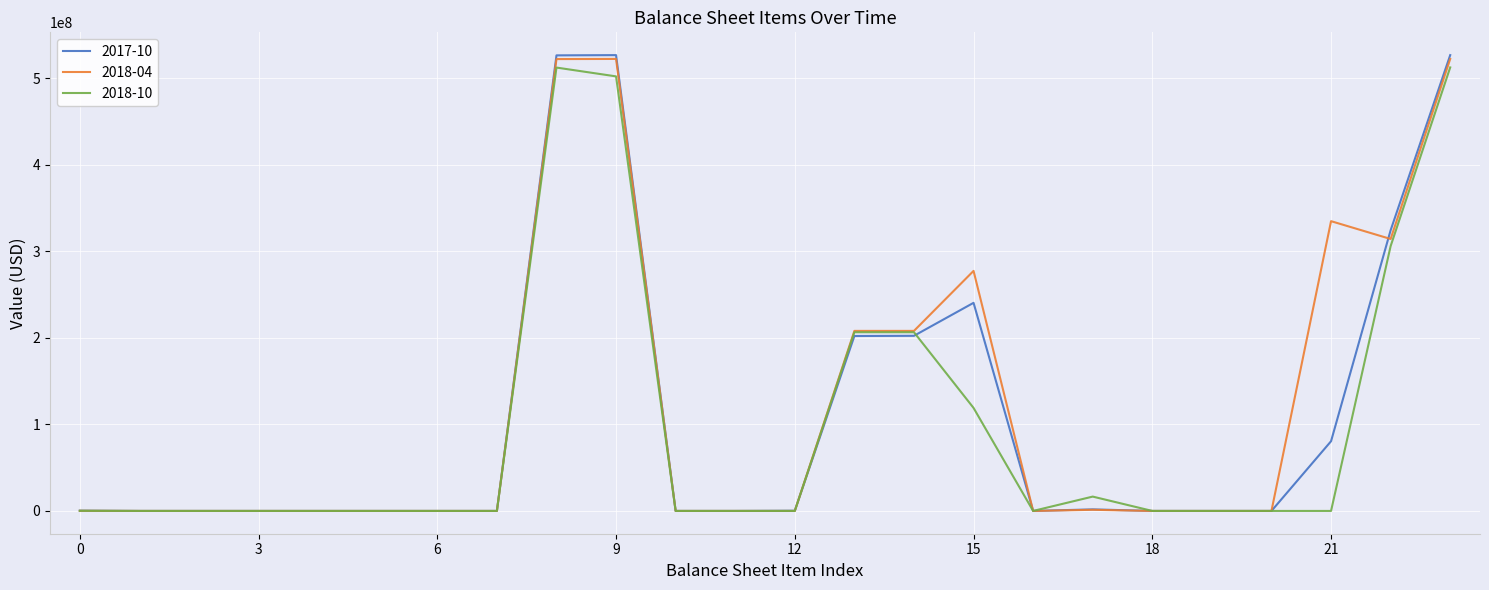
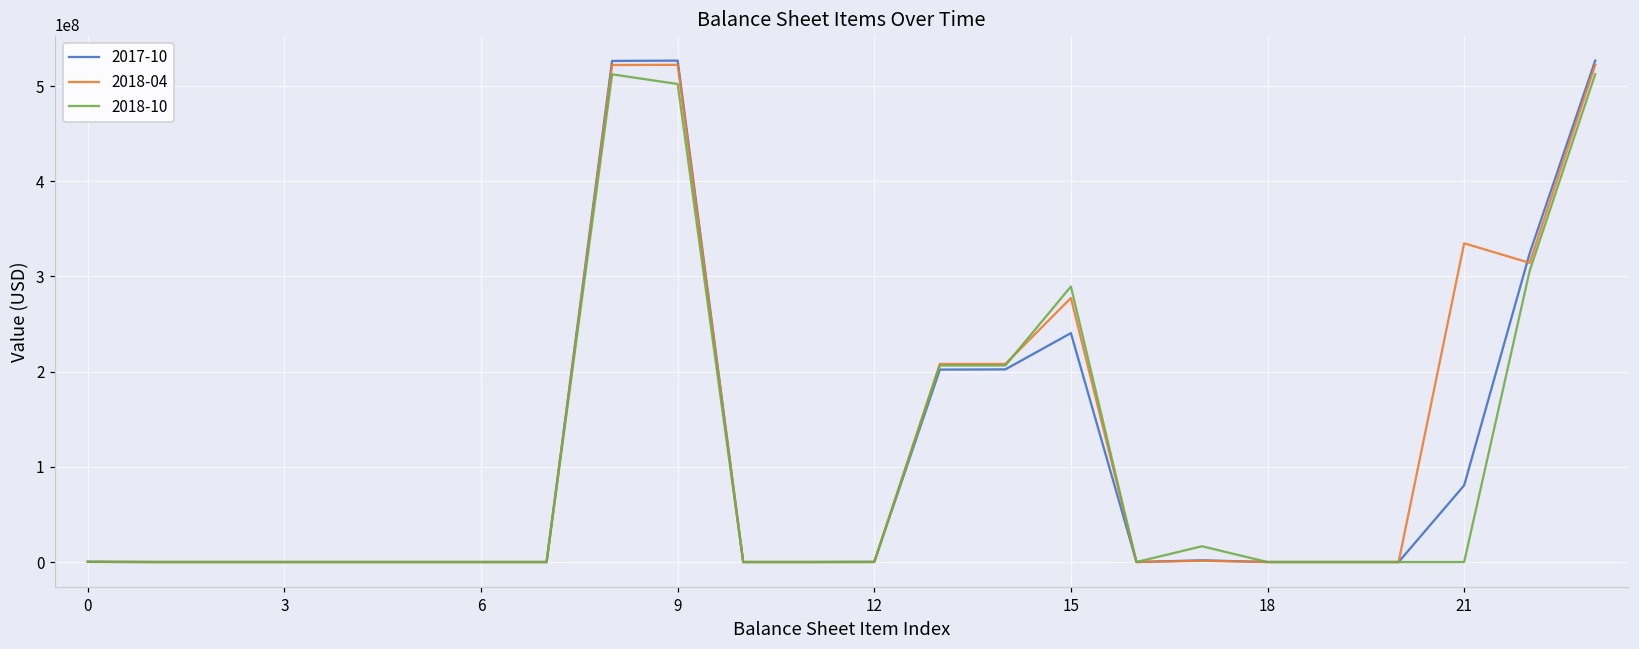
2018-10, 15: 120000000 -> 290000000
